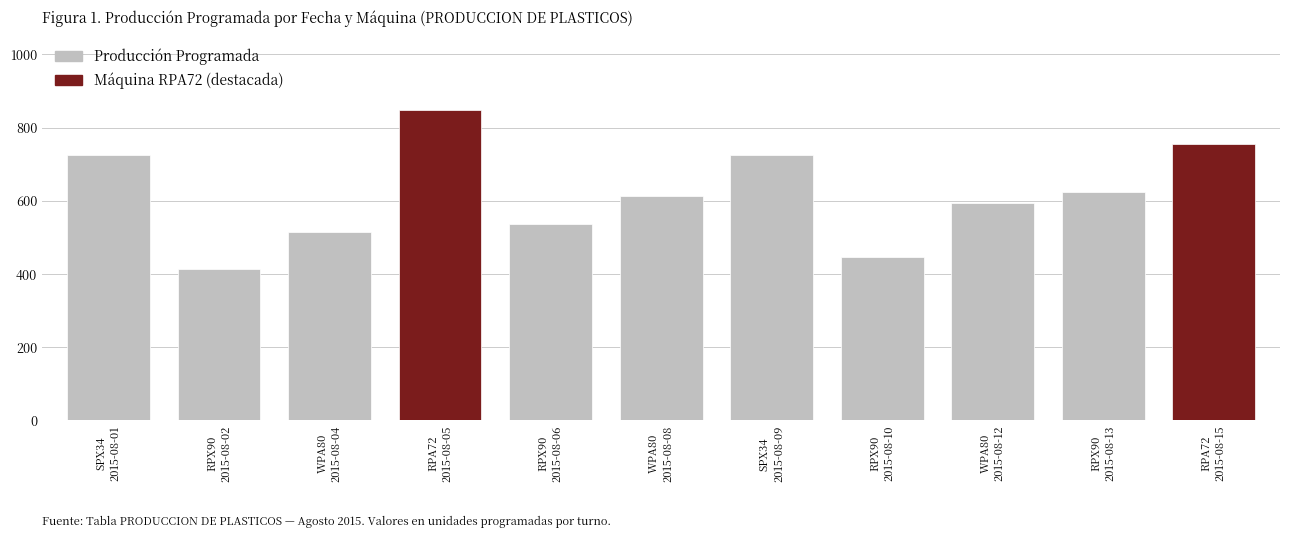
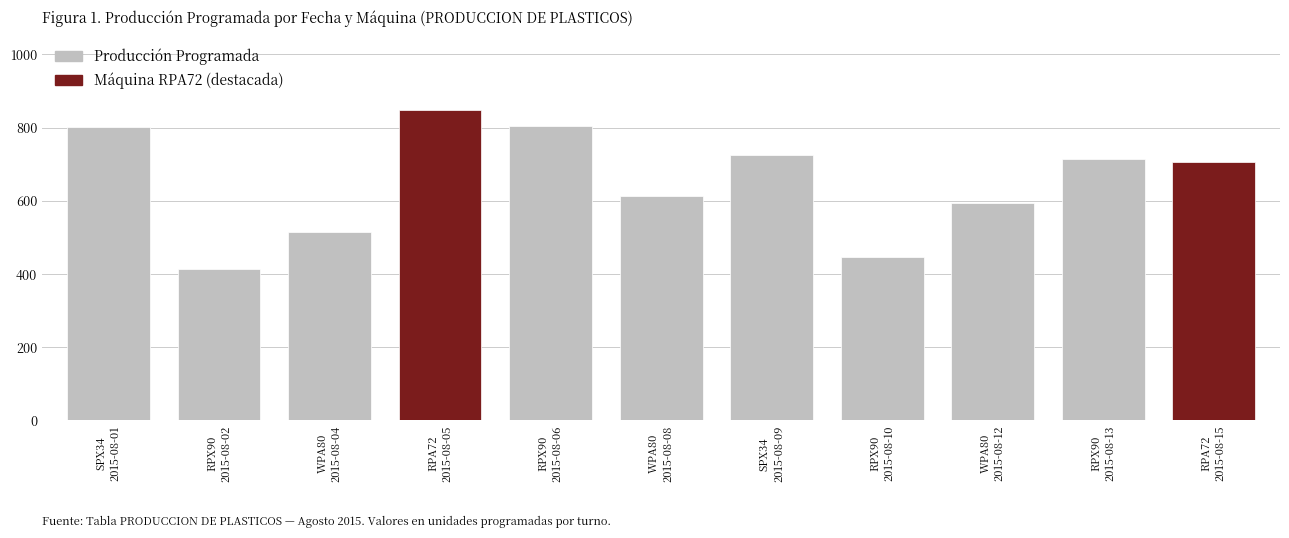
SPX34 2015-08-01: 720 -> 800
RPX90 2015-08-06: 540 -> 800
RPX90 2015-08-13: 630 -> 710
RPA72 2015-08-15: 750 -> 710
